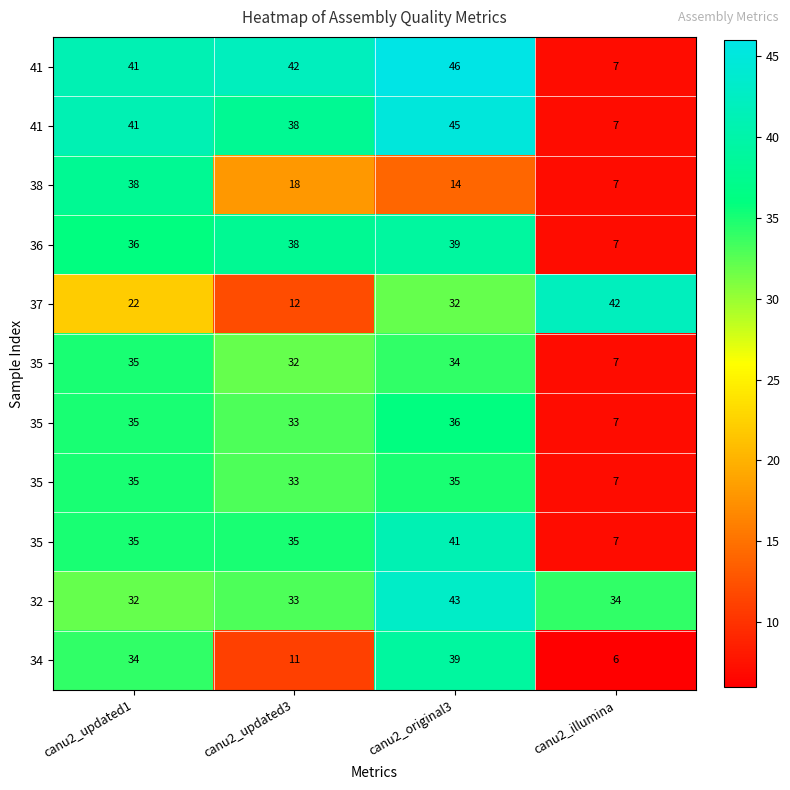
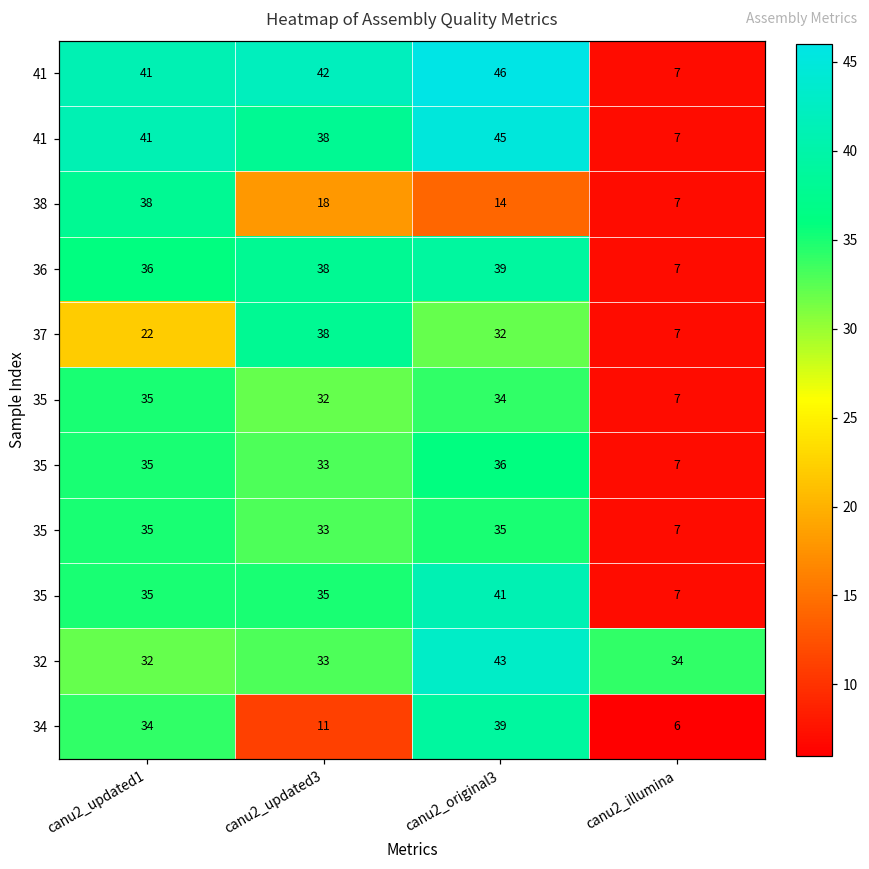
37, canu2_updated3: 12 -> 38
37, canu2_illumina: 42 -> 7
